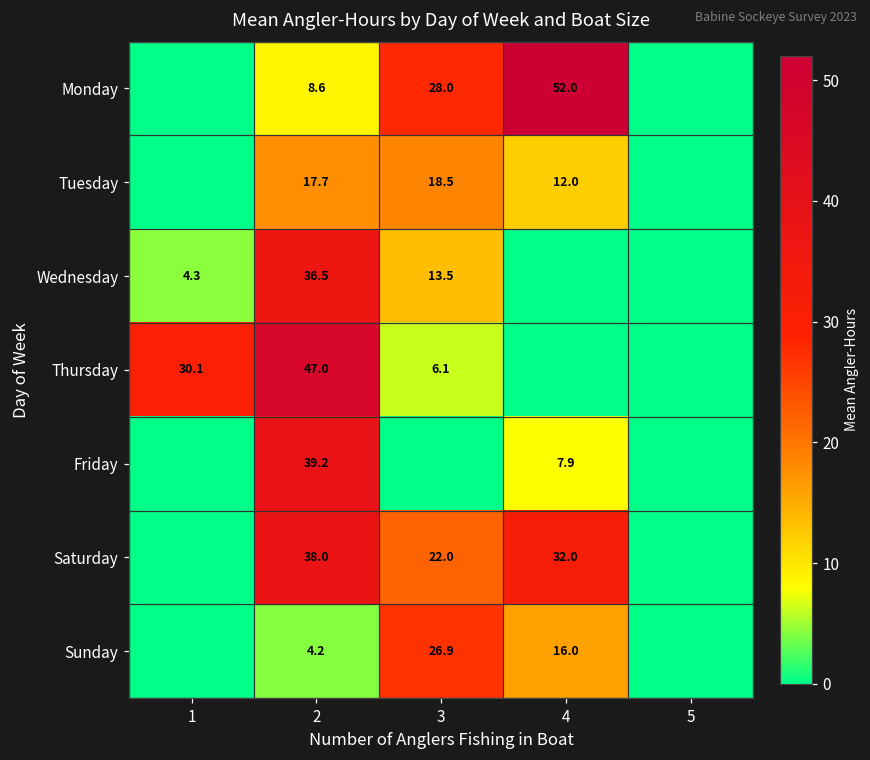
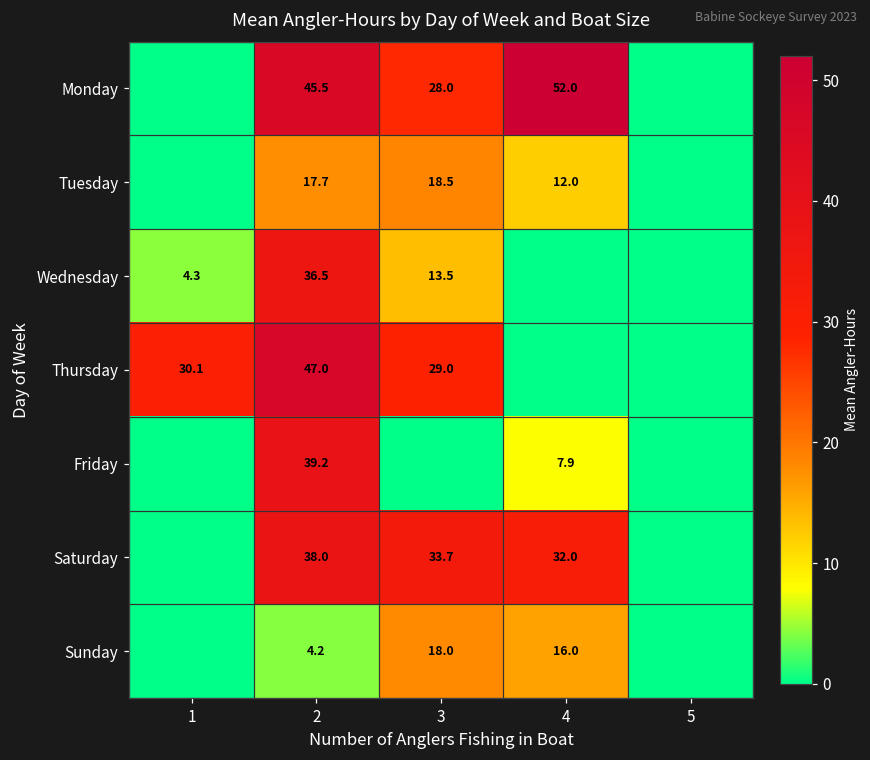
Monday, 2: 8.6 -> 45.5
Thursday, 3: 6.1 -> 29.0
Saturday, 3: 22.0 -> 33.7
Sunday, 3: 26.9 -> 18.0
